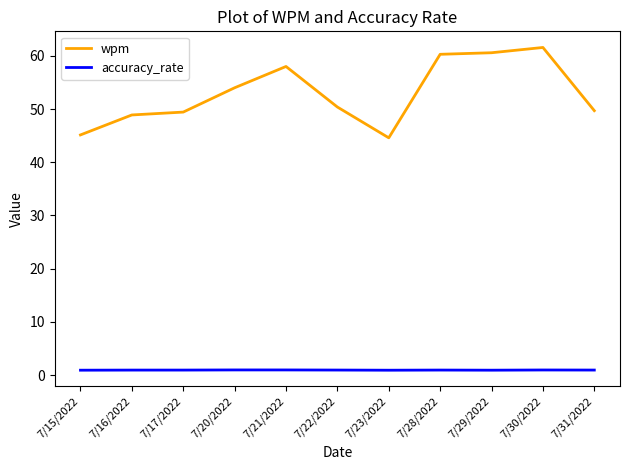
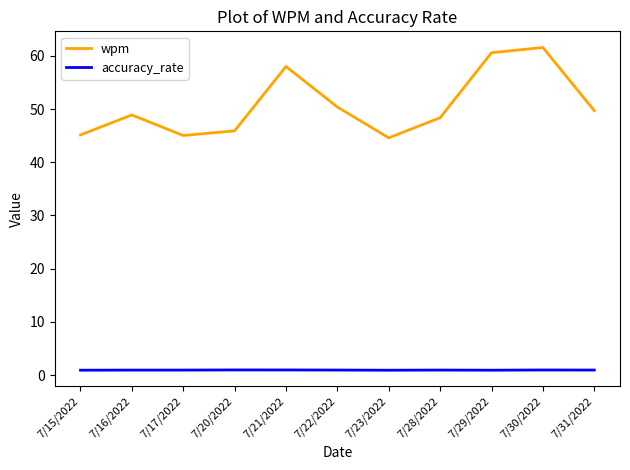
wpm, 7/17/2022: 49 -> 45
wpm, 7/20/2022: 54 -> 46
wpm, 7/28/2022: 60 -> 48
